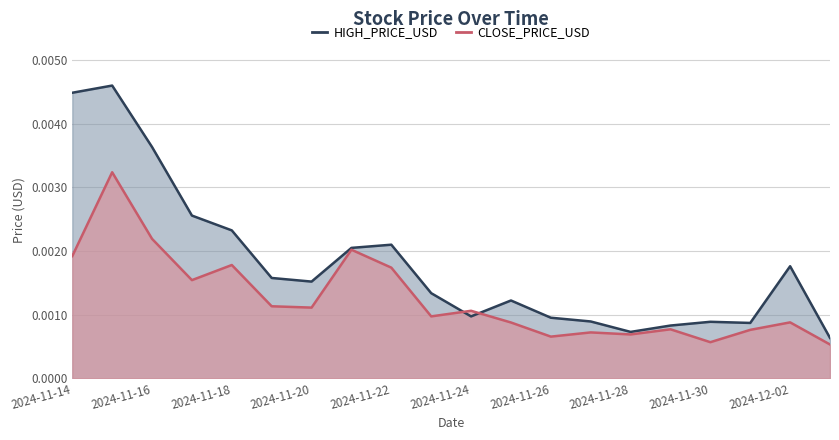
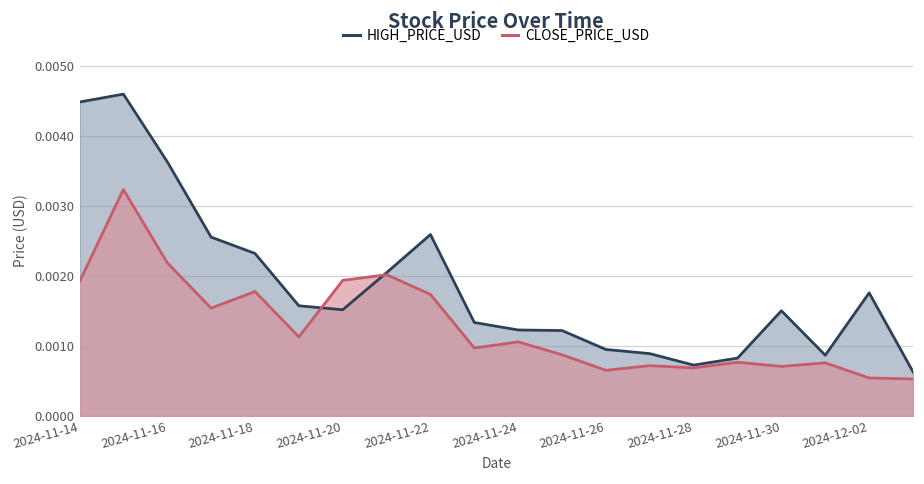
CLOSE_PRICE_USD, 2024-11-20: 0.0011 -> 0.0019
HIGH_PRICE_USD, 2024-11-22: 0.0021 -> 0.0026
HIGH_PRICE_USD, 2024-11-24: 0.0010 -> 0.0012
HIGH_PRICE_USD, 2024-11-30: 0.0009 -> 0.0015
CLOSE_PRICE_USD, 2024-11-30: 0.0006 -> 0.0007
CLOSE_PRICE_USD, 2024-12-02: 0.0009 -> 0.0005
